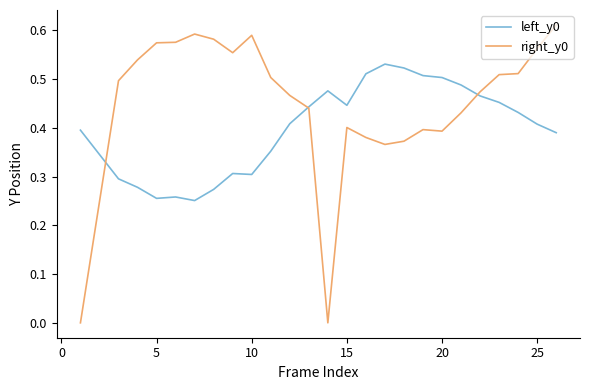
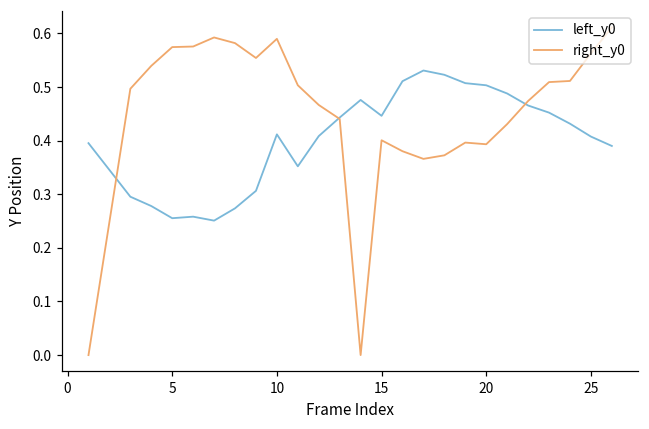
left_y0, 10: 0.30 -> 0.41
